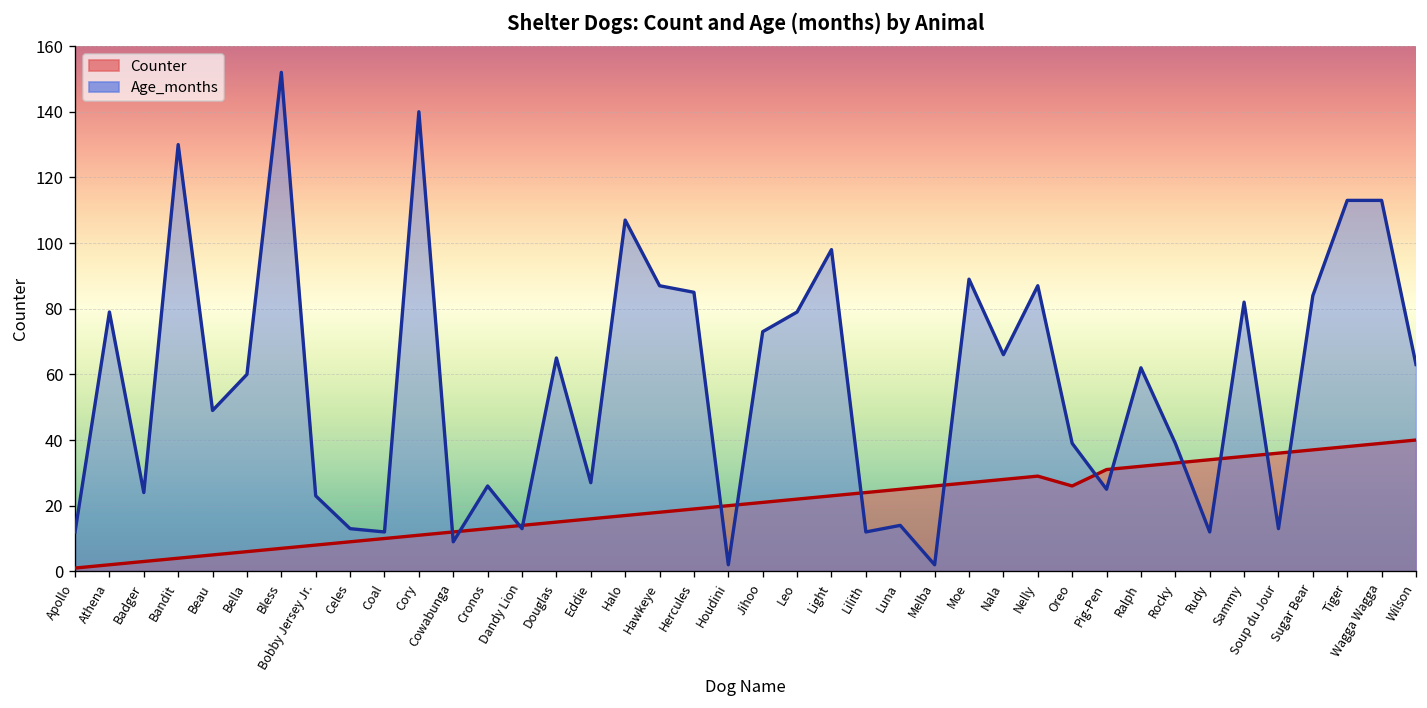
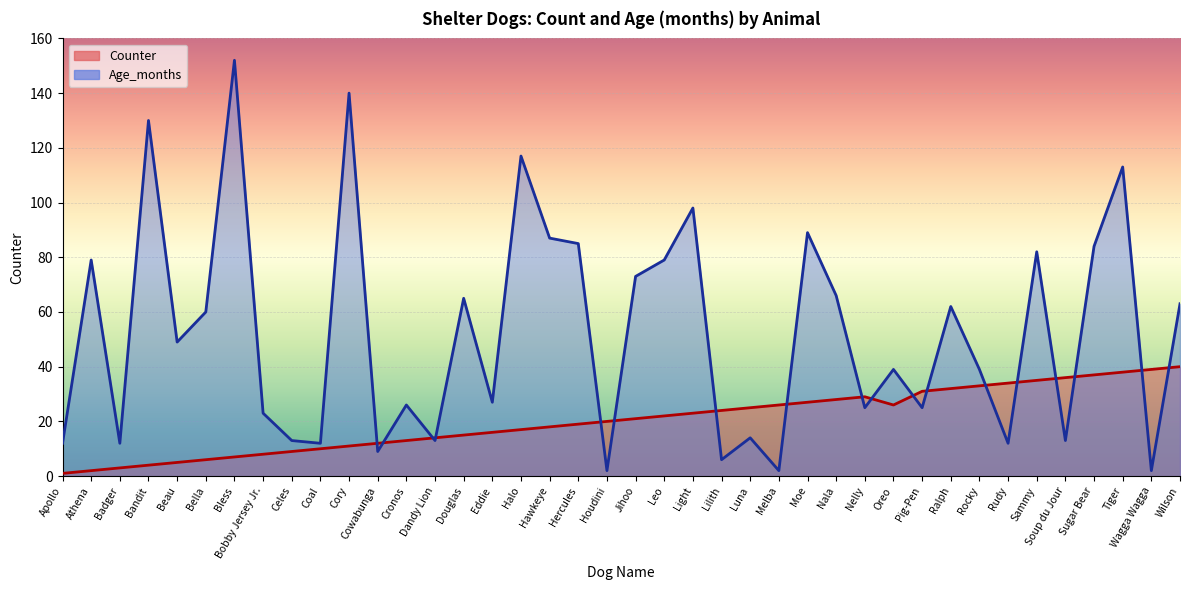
Age_months, Badger: 24 -> 12
Age_months, Halo: 107 -> 117
Age_months, Lilith: 12 -> 6
Age_months, Nelly: 87 -> 25
Age_months, Wagga Wagga: 113 -> 2
